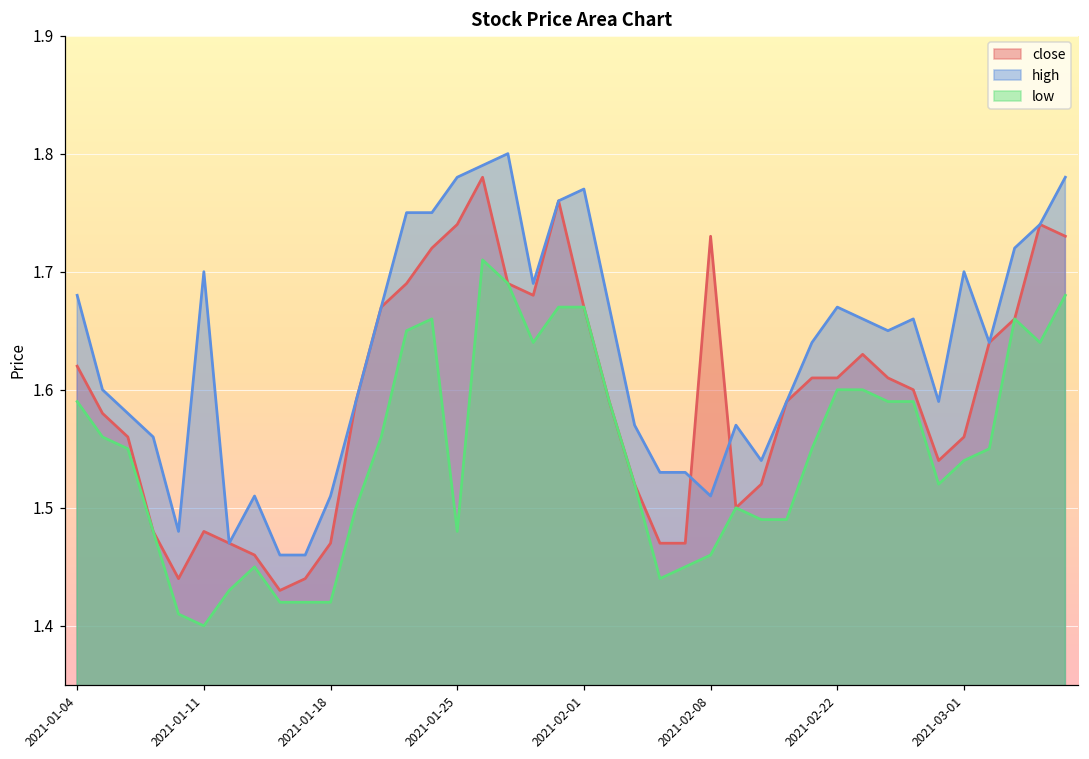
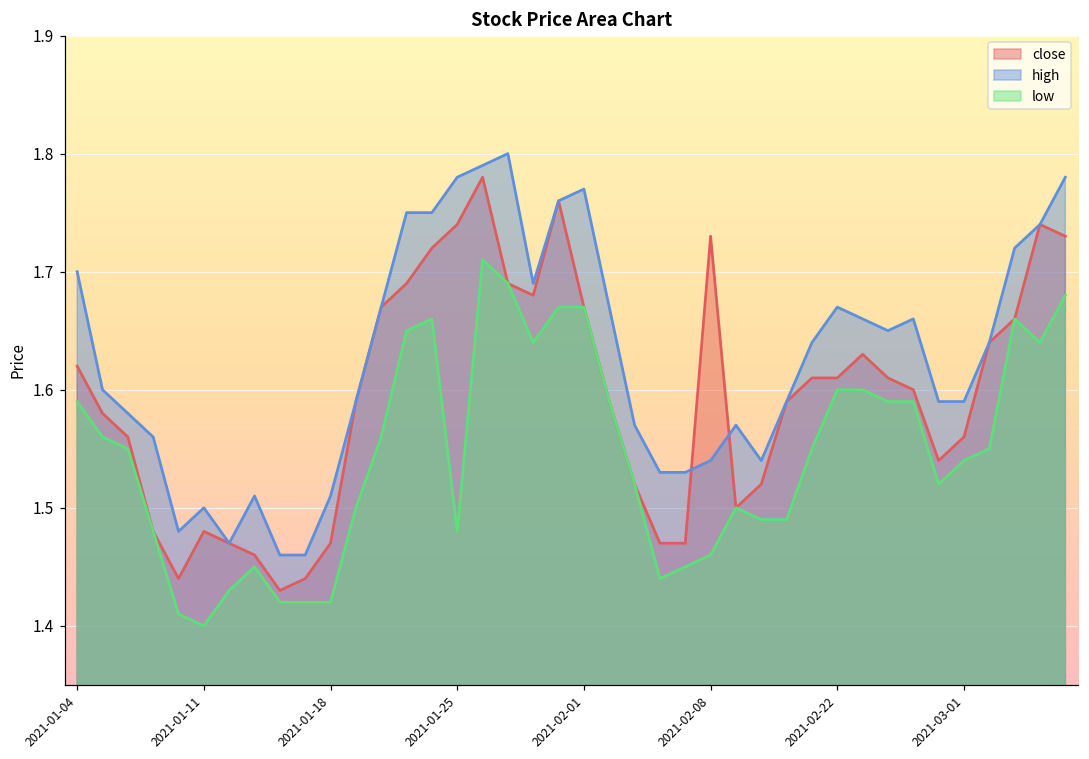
high, 2021-01-04: 1.68 -> 1.70
high, 2021-01-11: 1.7 -> 1.5
high, 2021-02-08: 1.51 -> 1.54
high, 2021-03-01: 1.70 -> 1.59
